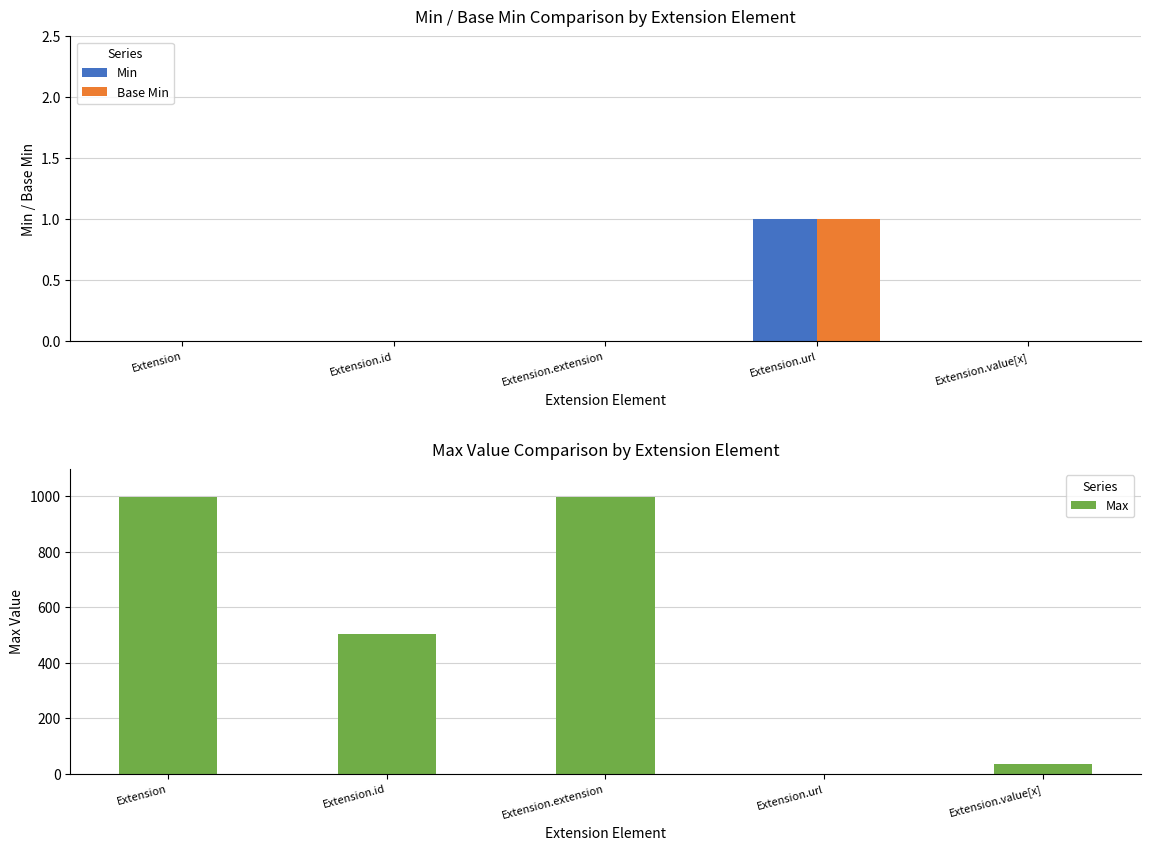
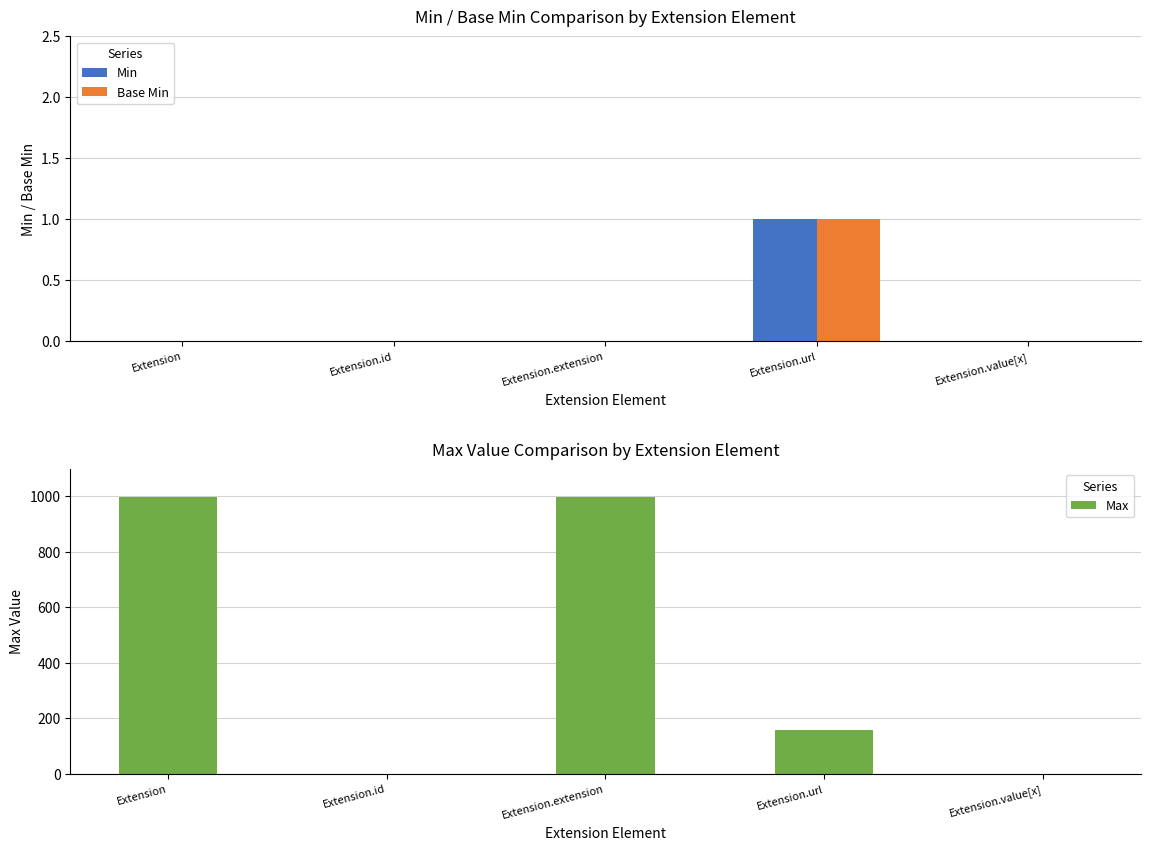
Max Value Comparison by Extension Element, Extension.id: 510 -> 0
Max Value Comparison by Extension Element, Extension.url: 0 -> 160
Max Value Comparison by Extension Element, Extension.value[x]: 40 -> 0
